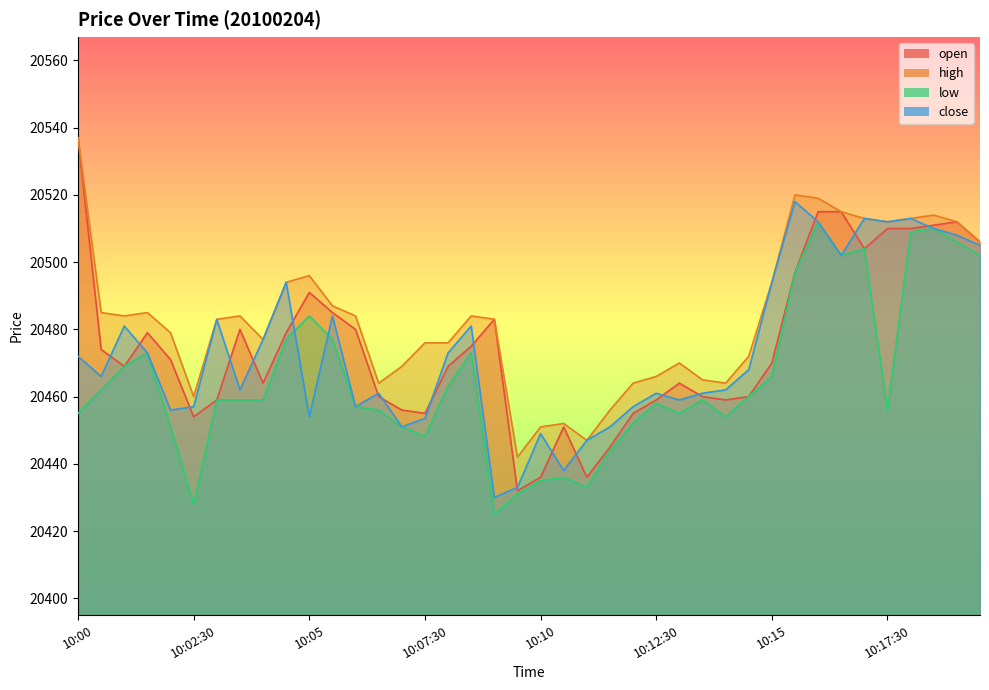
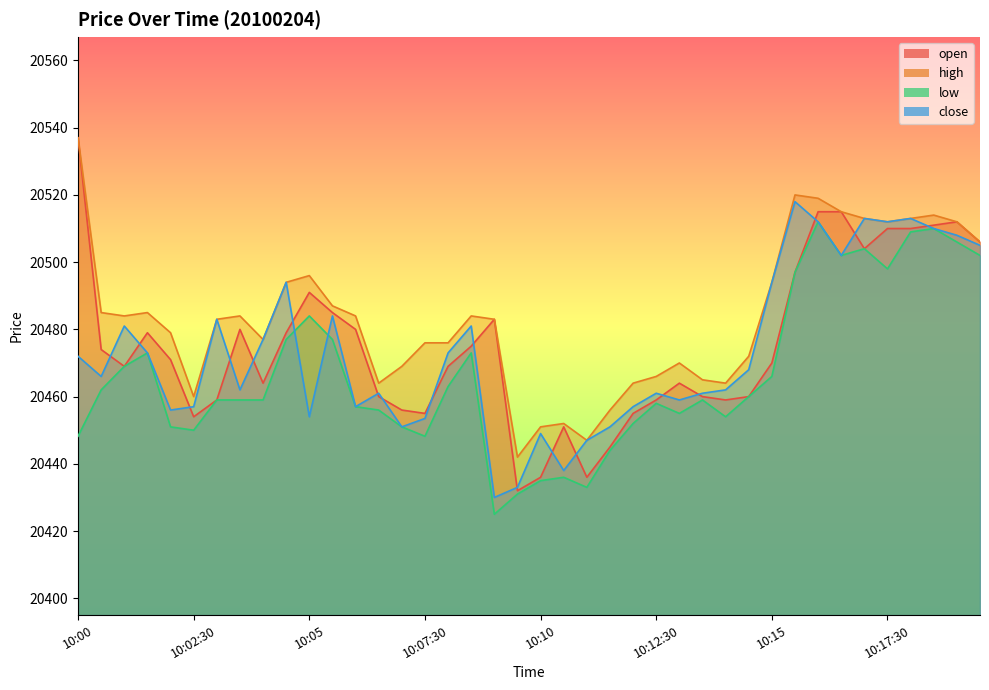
low, 10:00: 20455 -> 20448
low, 10:02:30: 20428 -> 20450
low, 10:17:30: 20456 -> 20498
